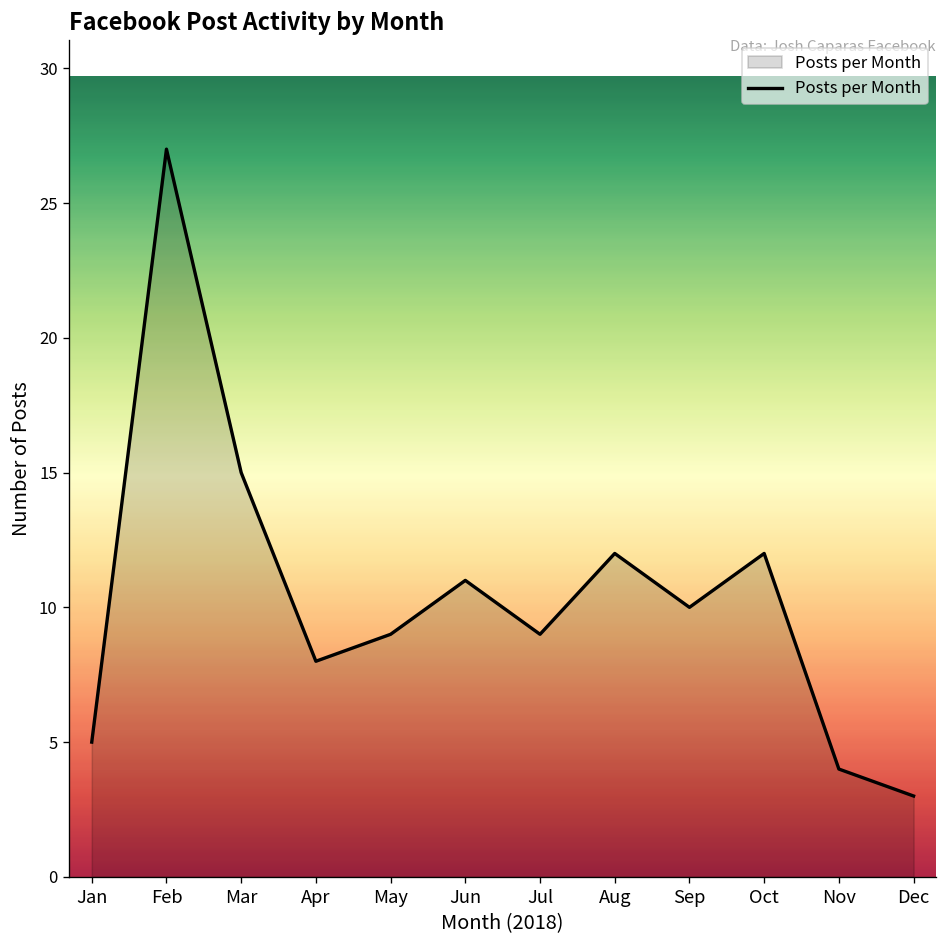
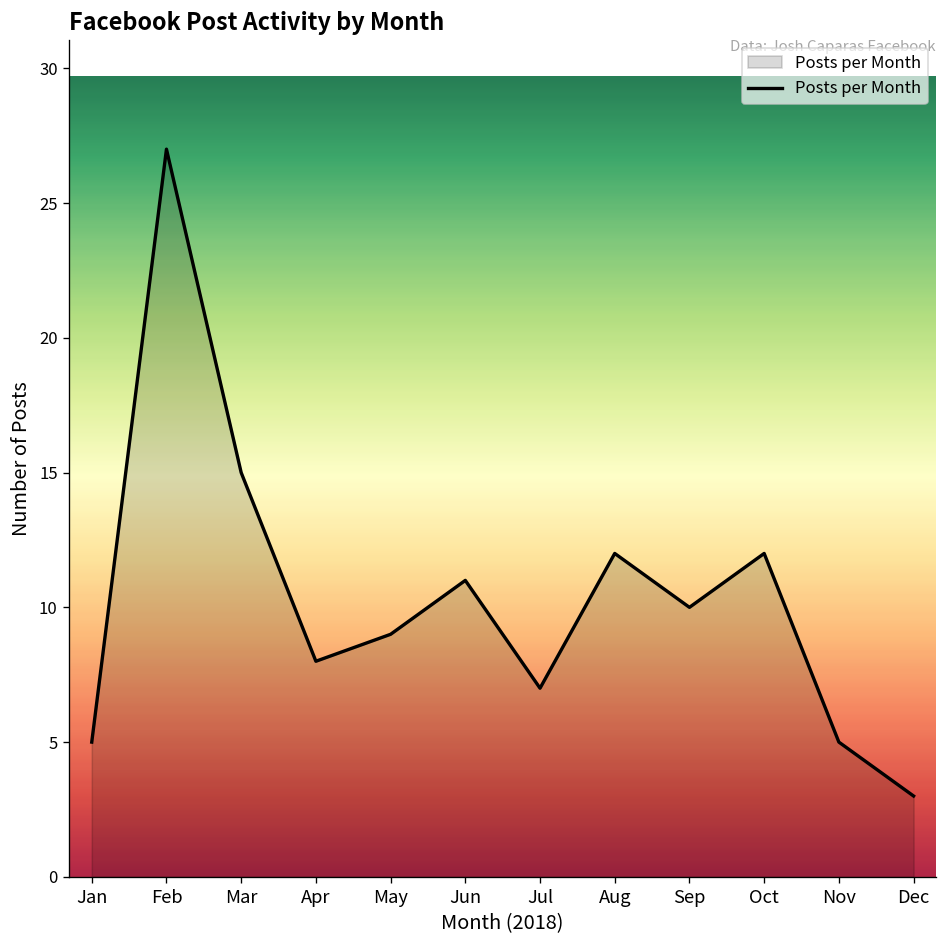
Jul: 9 -> 7
Nov: 4 -> 5
